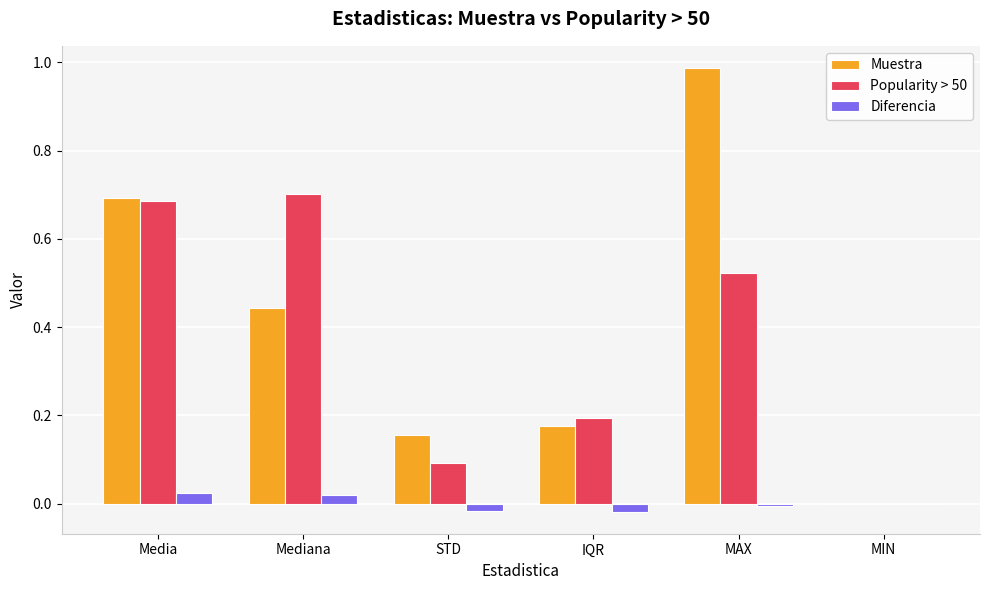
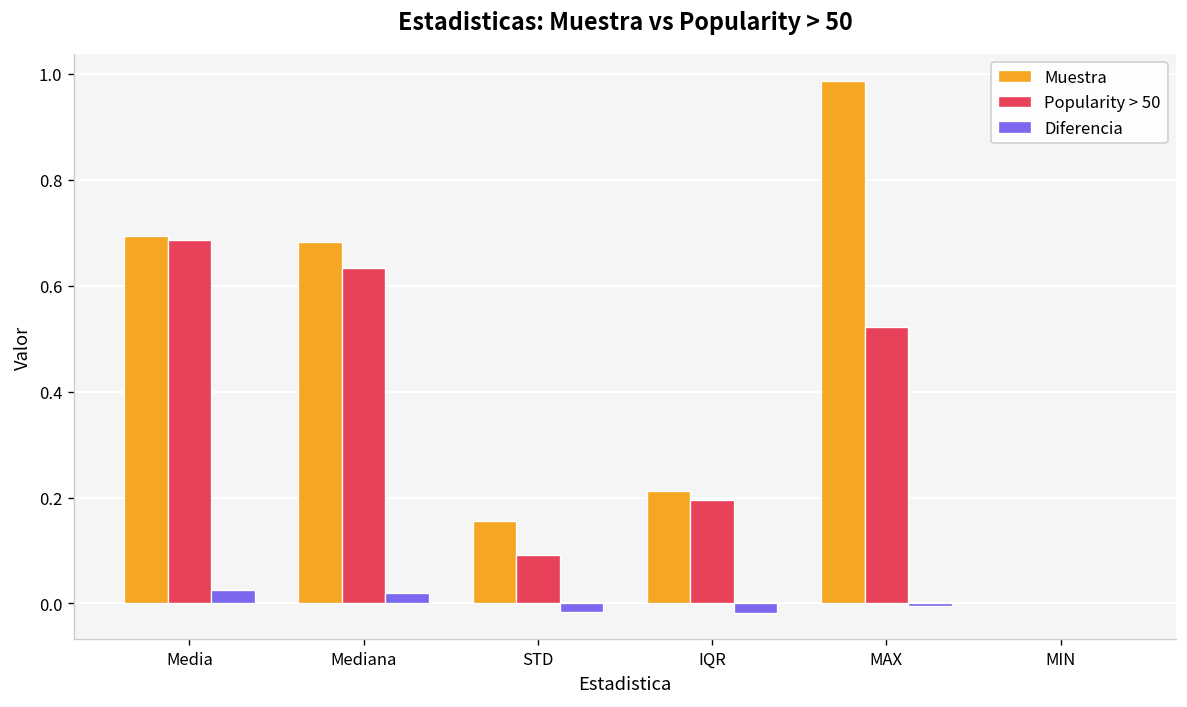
Muestra, Mediana: 0.44 -> 0.68
Popularity > 50, Mediana: 0.70 -> 0.63
Muestra, IQR: 0.18 -> 0.21
